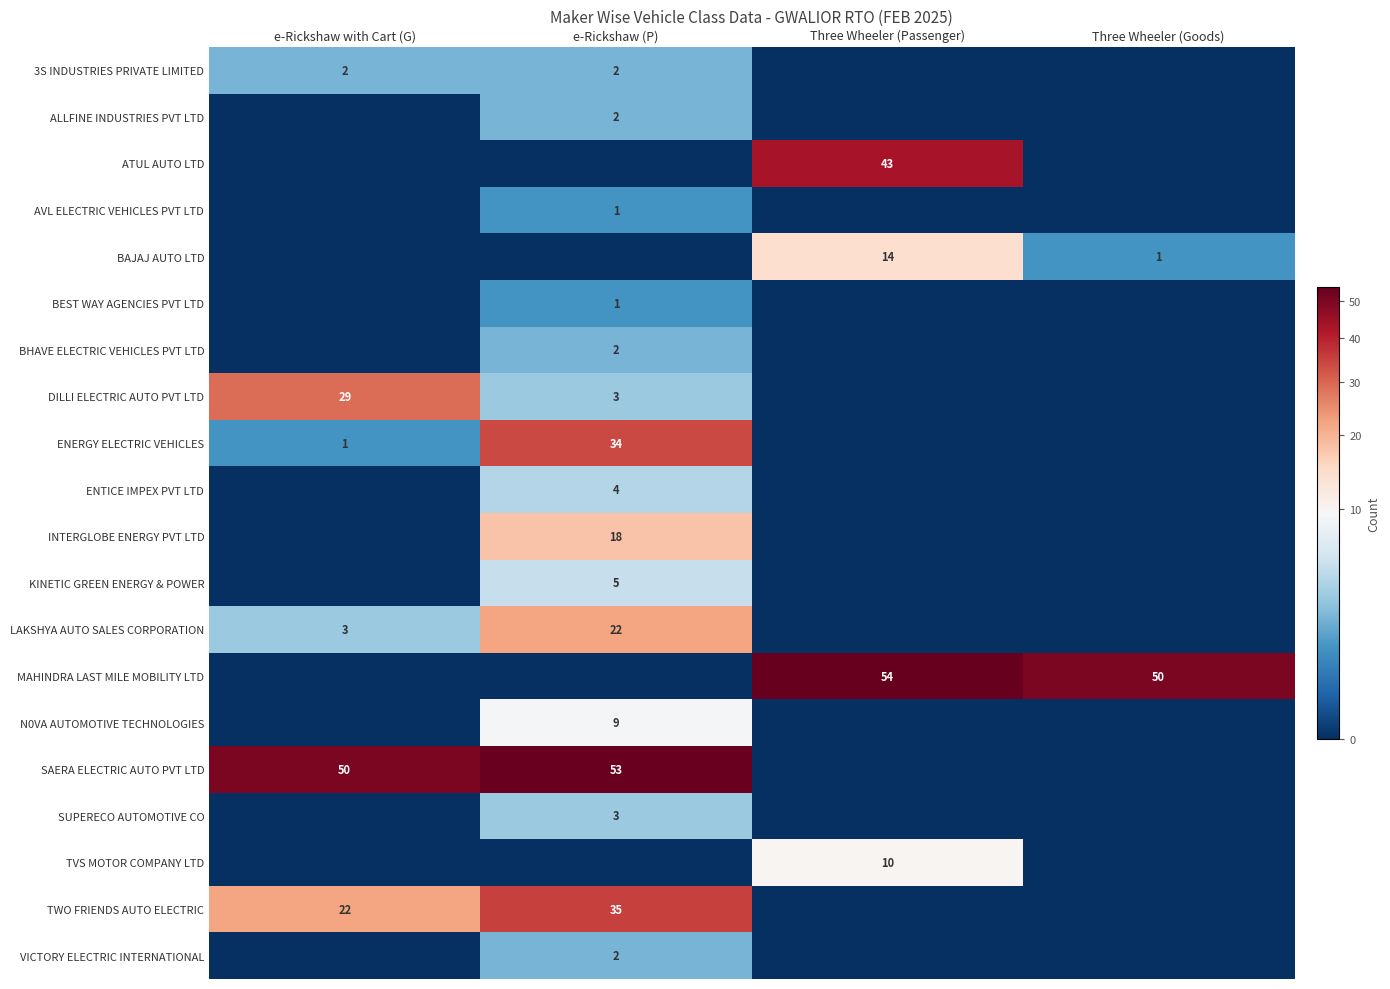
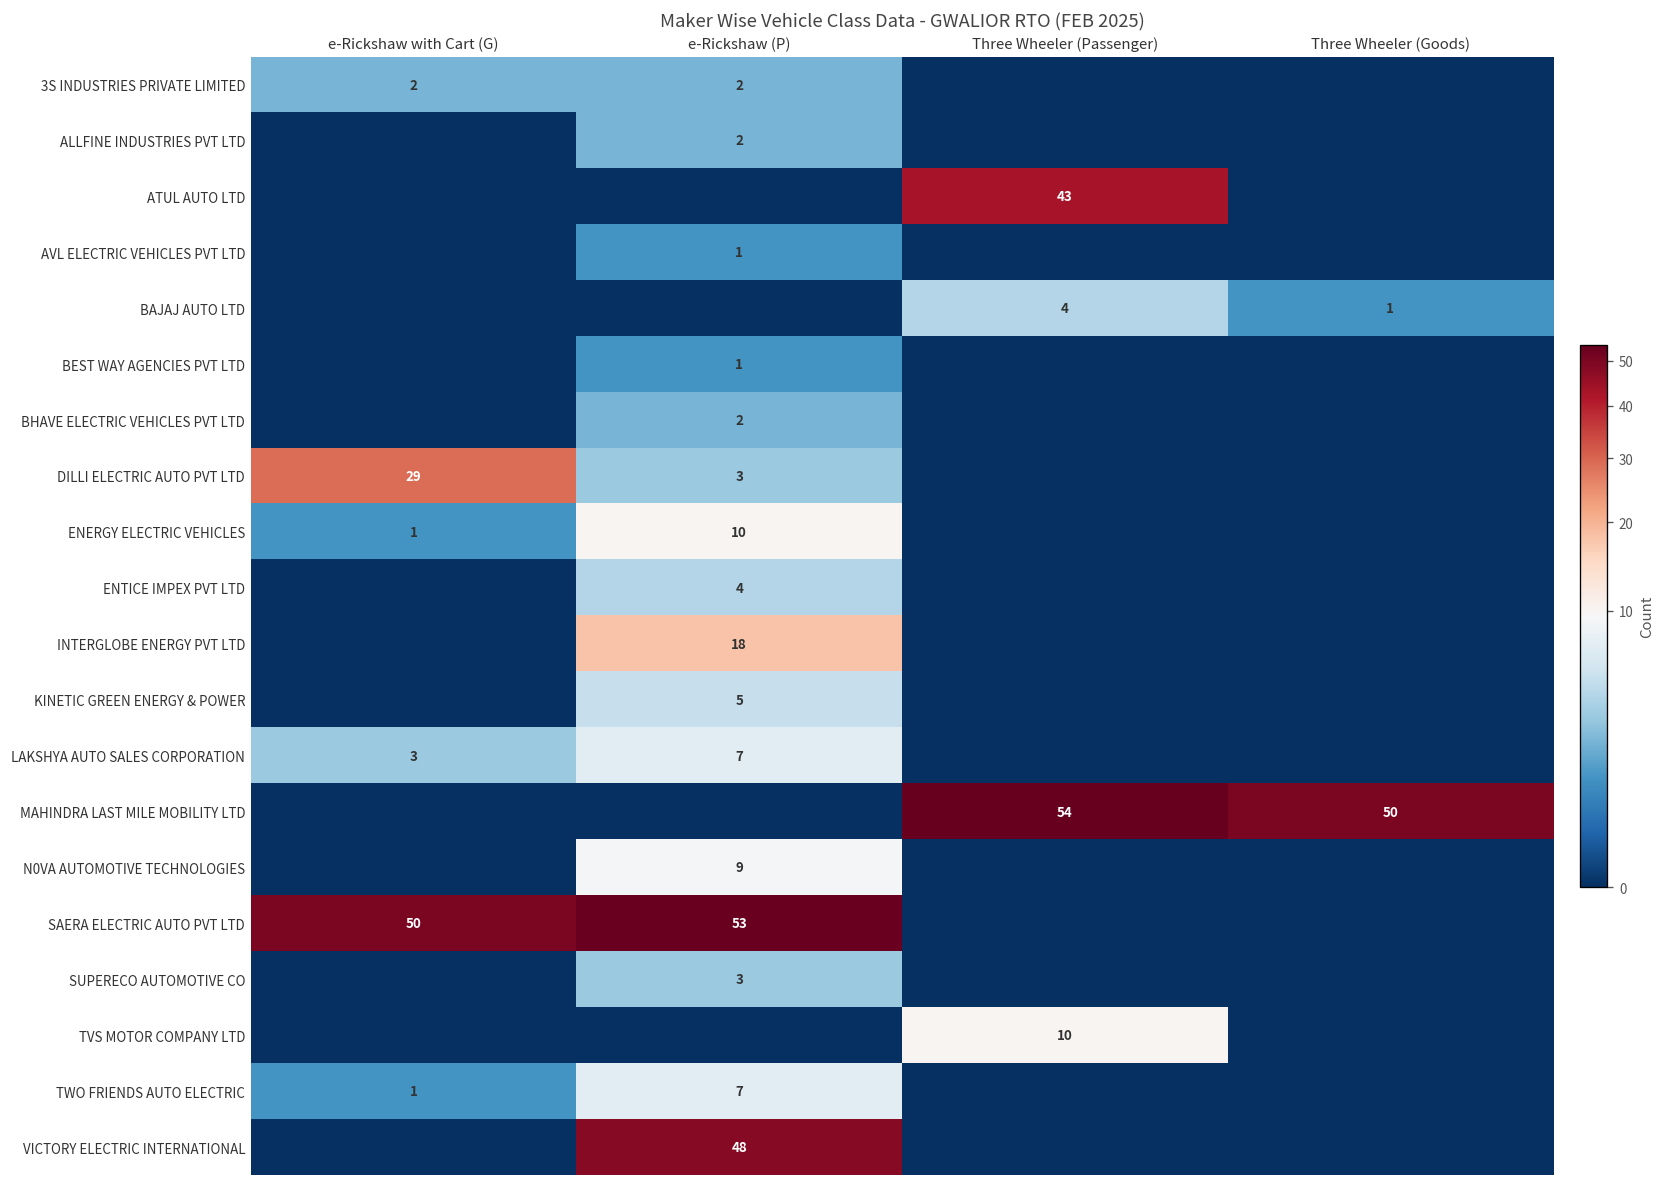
BAJAJ AUTO LTD, Three Wheeler (Passenger): 14 -> 4
ENERGY ELECTRIC VEHICLES, e-Rickshaw (P): 34 -> 10
LAKSHYA AUTO SALES CORPORATION, e-Rickshaw (P): 22 -> 7
TWO FRIENDS AUTO ELECTRIC, e-Rickshaw with Cart (G): 22 -> 1
TWO FRIENDS AUTO ELECTRIC, e-Rickshaw (P): 35 -> 7
VICTORY ELECTRIC INTERNATIONAL, e-Rickshaw (P): 2 -> 48
